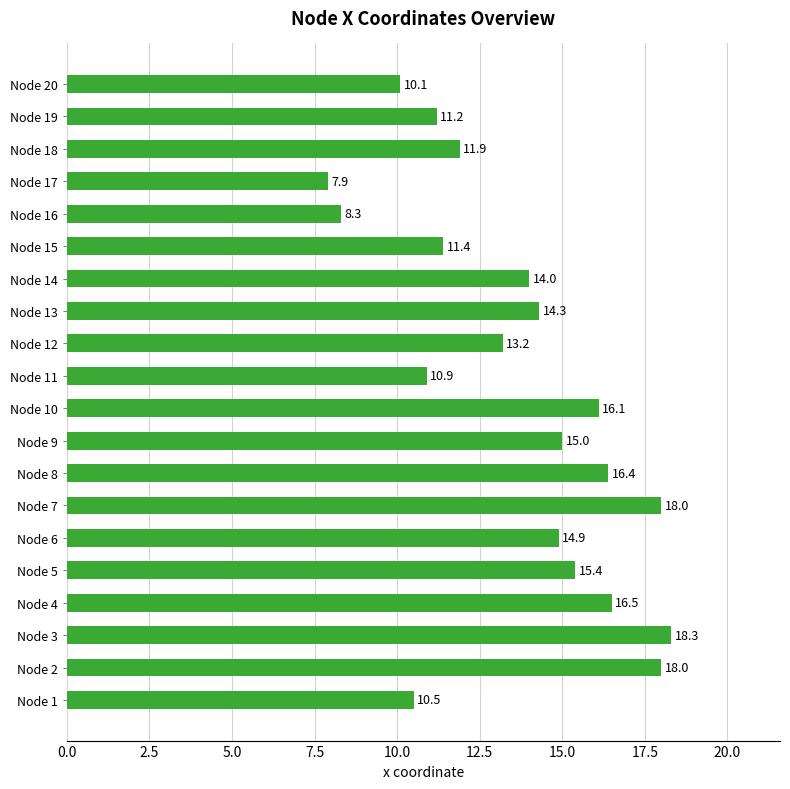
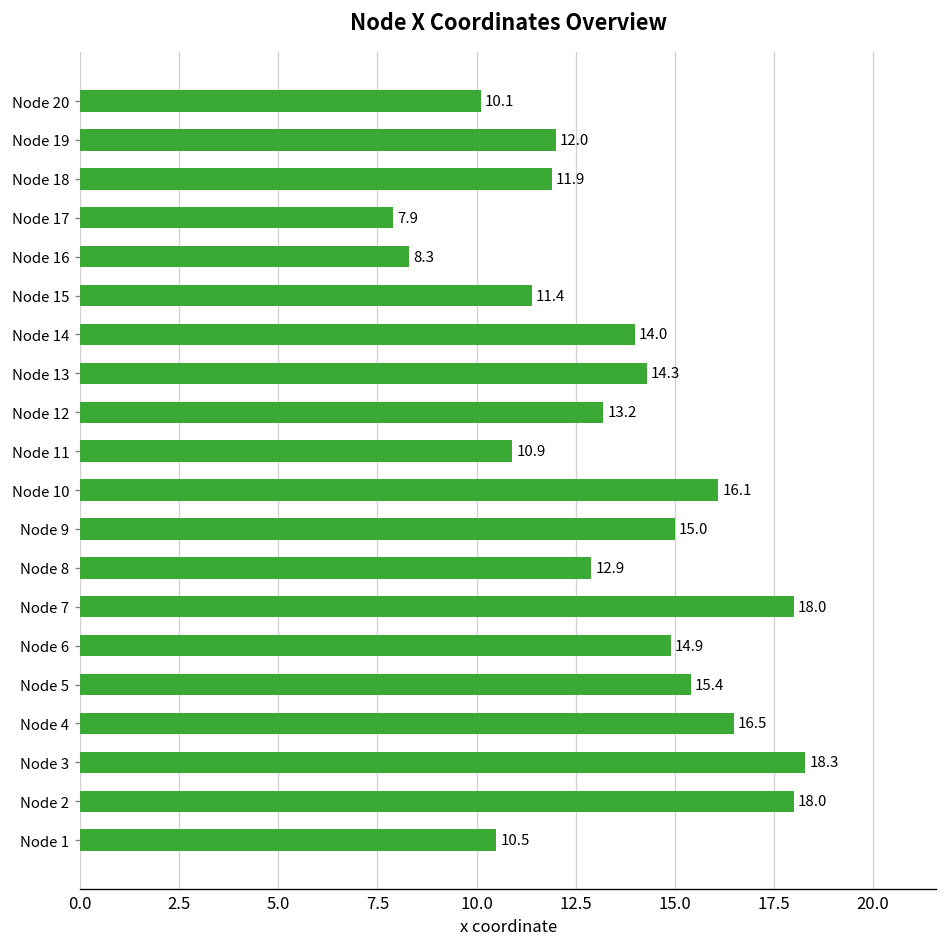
Node 19: 11.2 -> 12.0
Node 8: 16.4 -> 12.9
